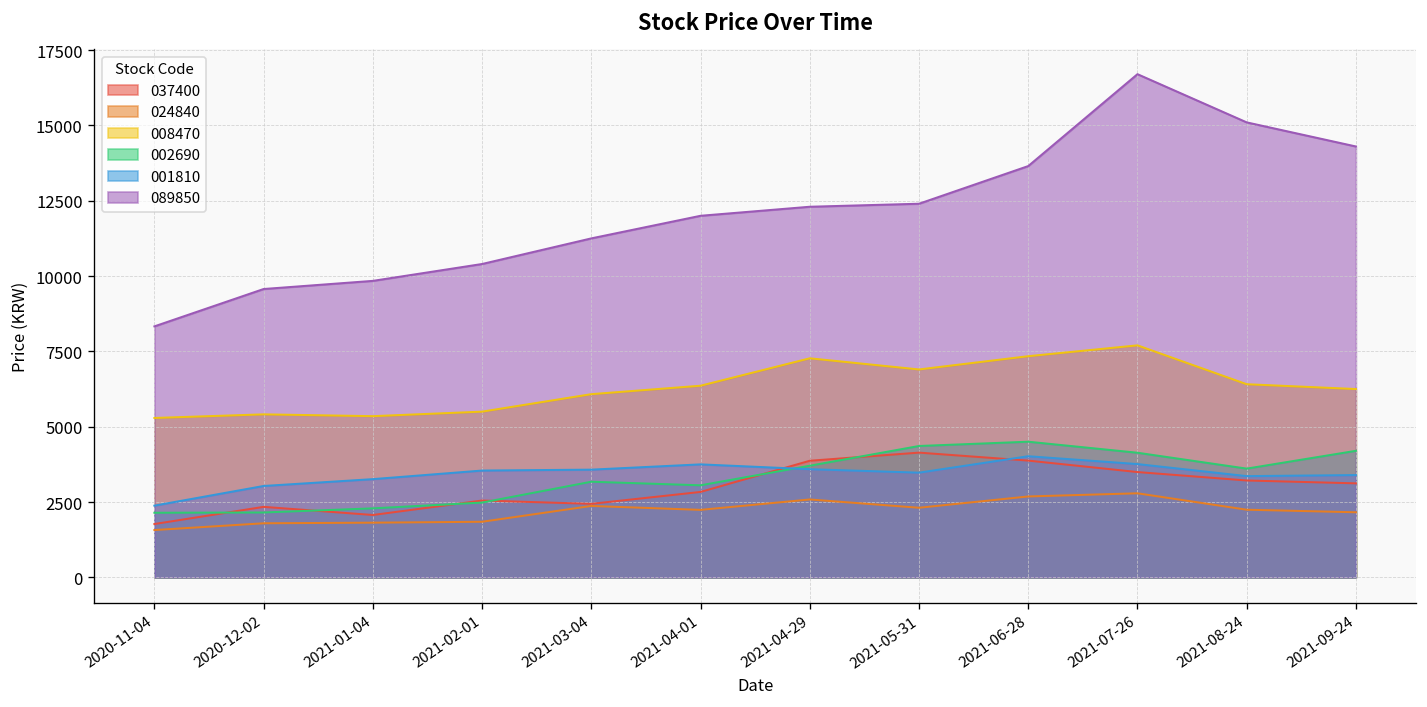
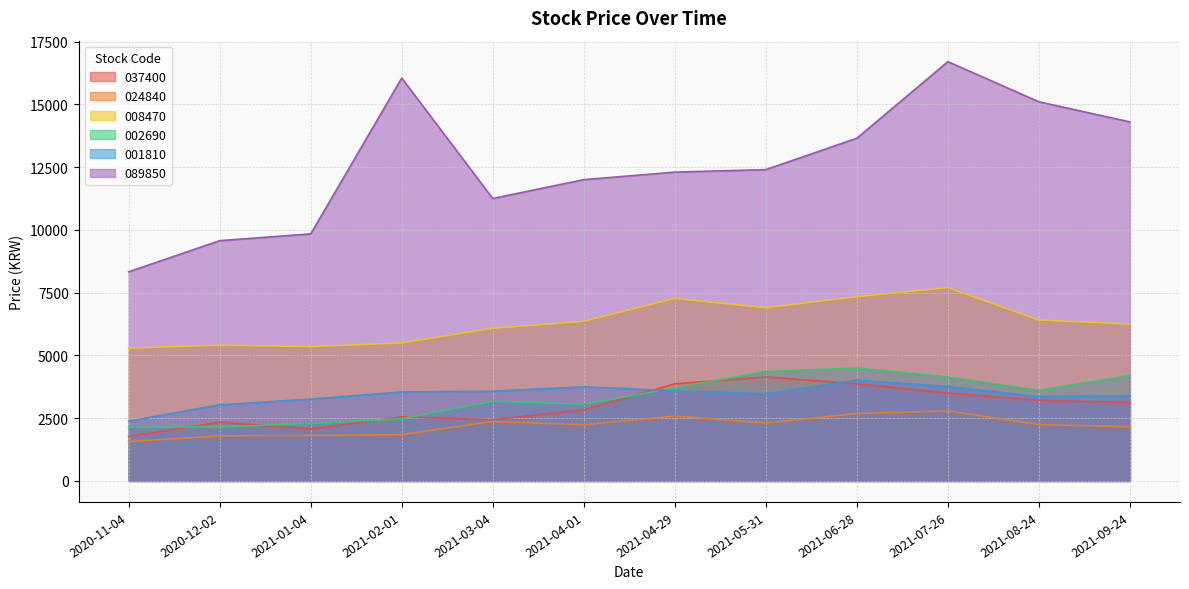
089850, 2021-02-01: 10400 -> 16000
